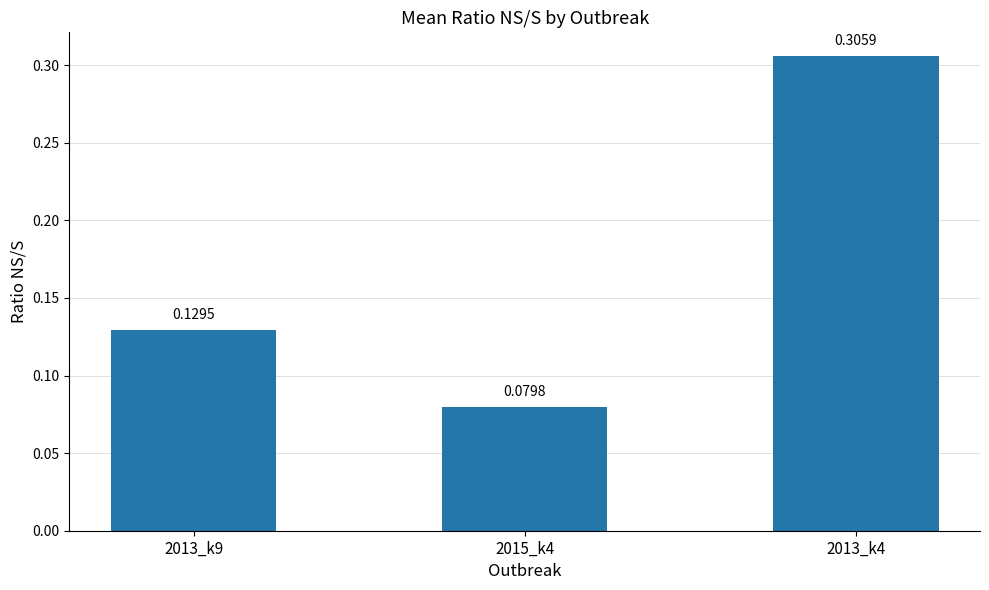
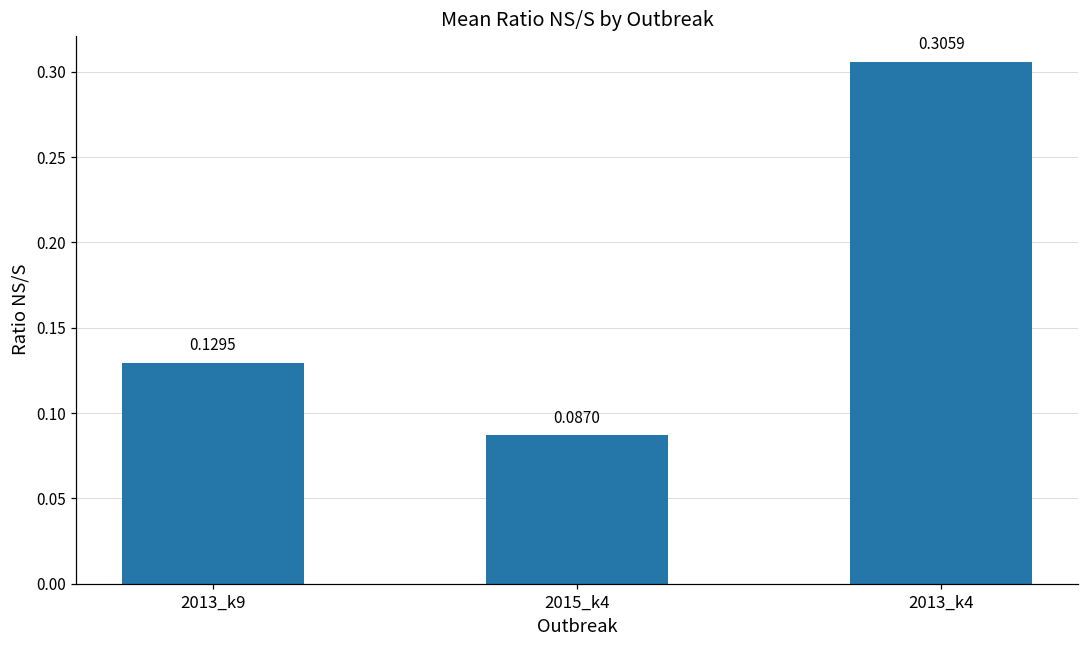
2015_k4: 0.0798 -> 0.0870
